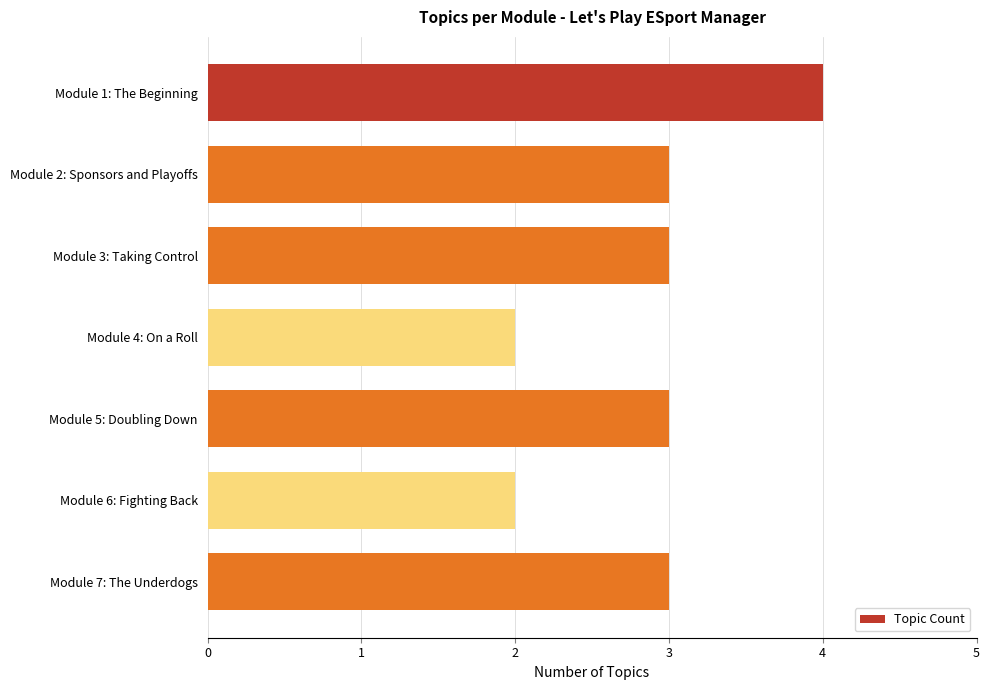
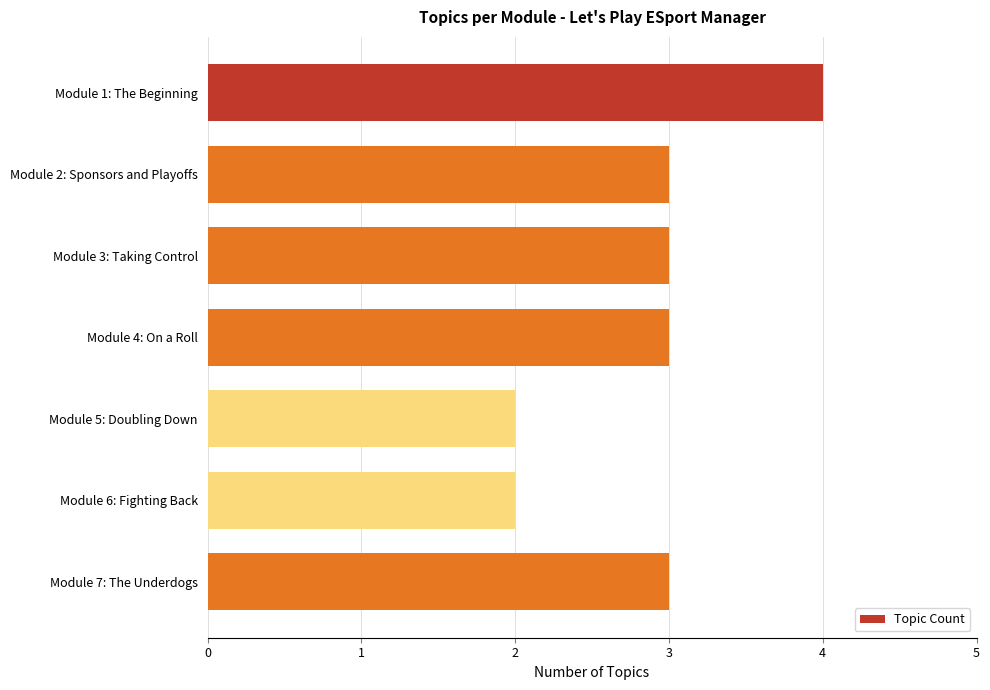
Module 4: On a Roll: 2 -> 3
Module 5: Doubling Down: 3 -> 2
